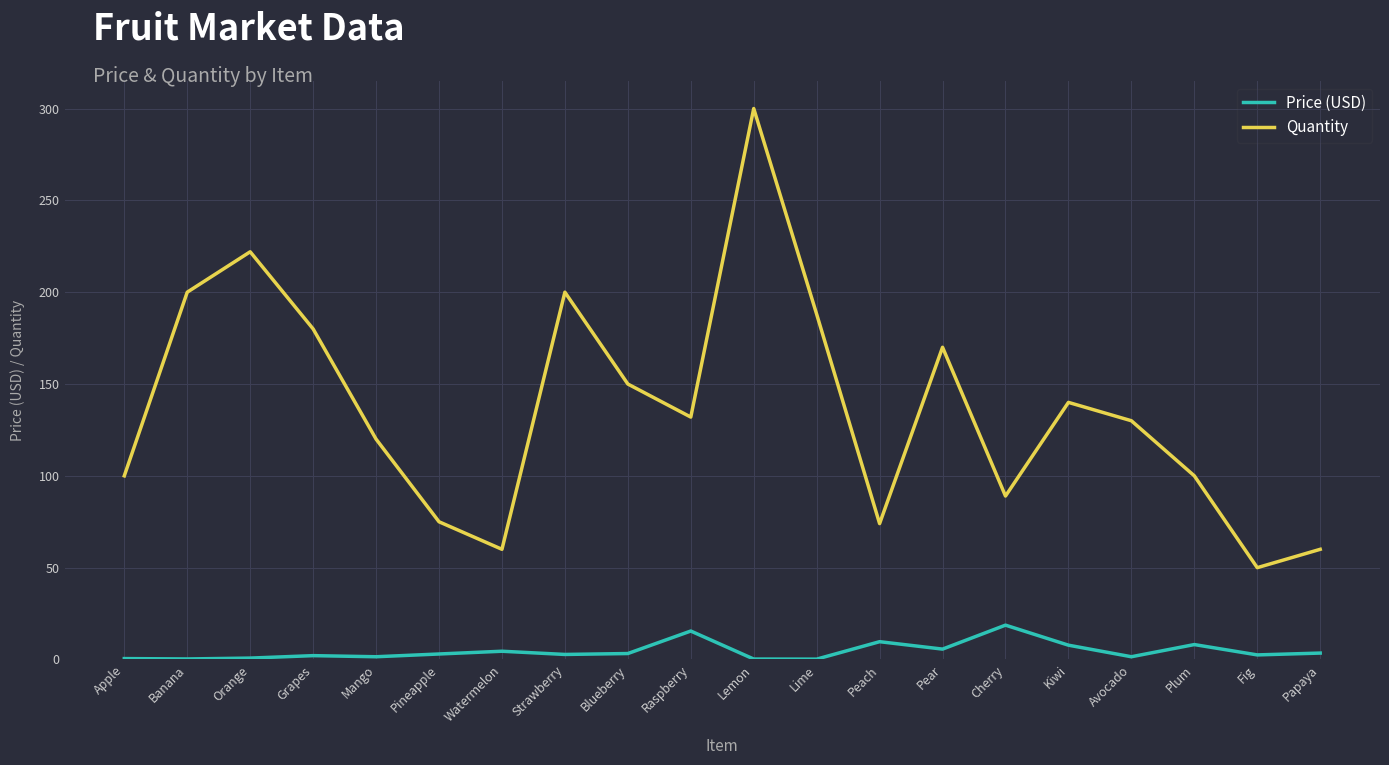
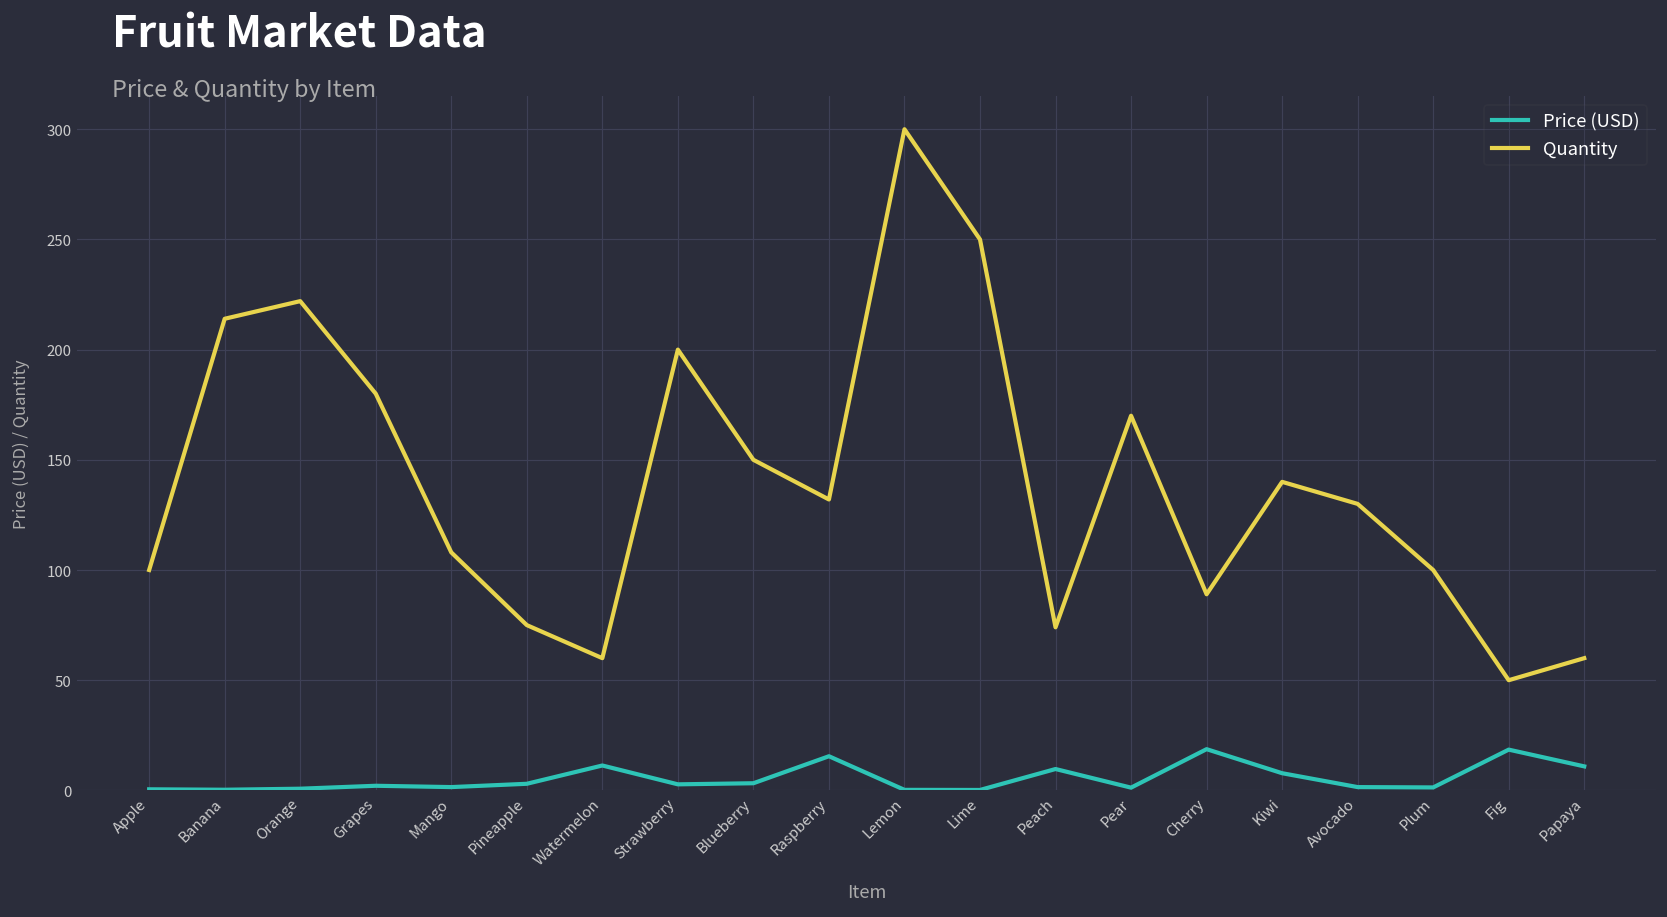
Quantity, Banana: 200 -> 214
Quantity, Mango: 120 -> 108
Price (USD), Watermelon: 5 -> 11
Quantity, Lime: 188 -> 250
Price (USD), Pear: 6 -> 1
Price (USD), Plum: 8 -> 1
Price (USD), Fig: 3 -> 19
Price (USD), Papaya: 4 -> 11
